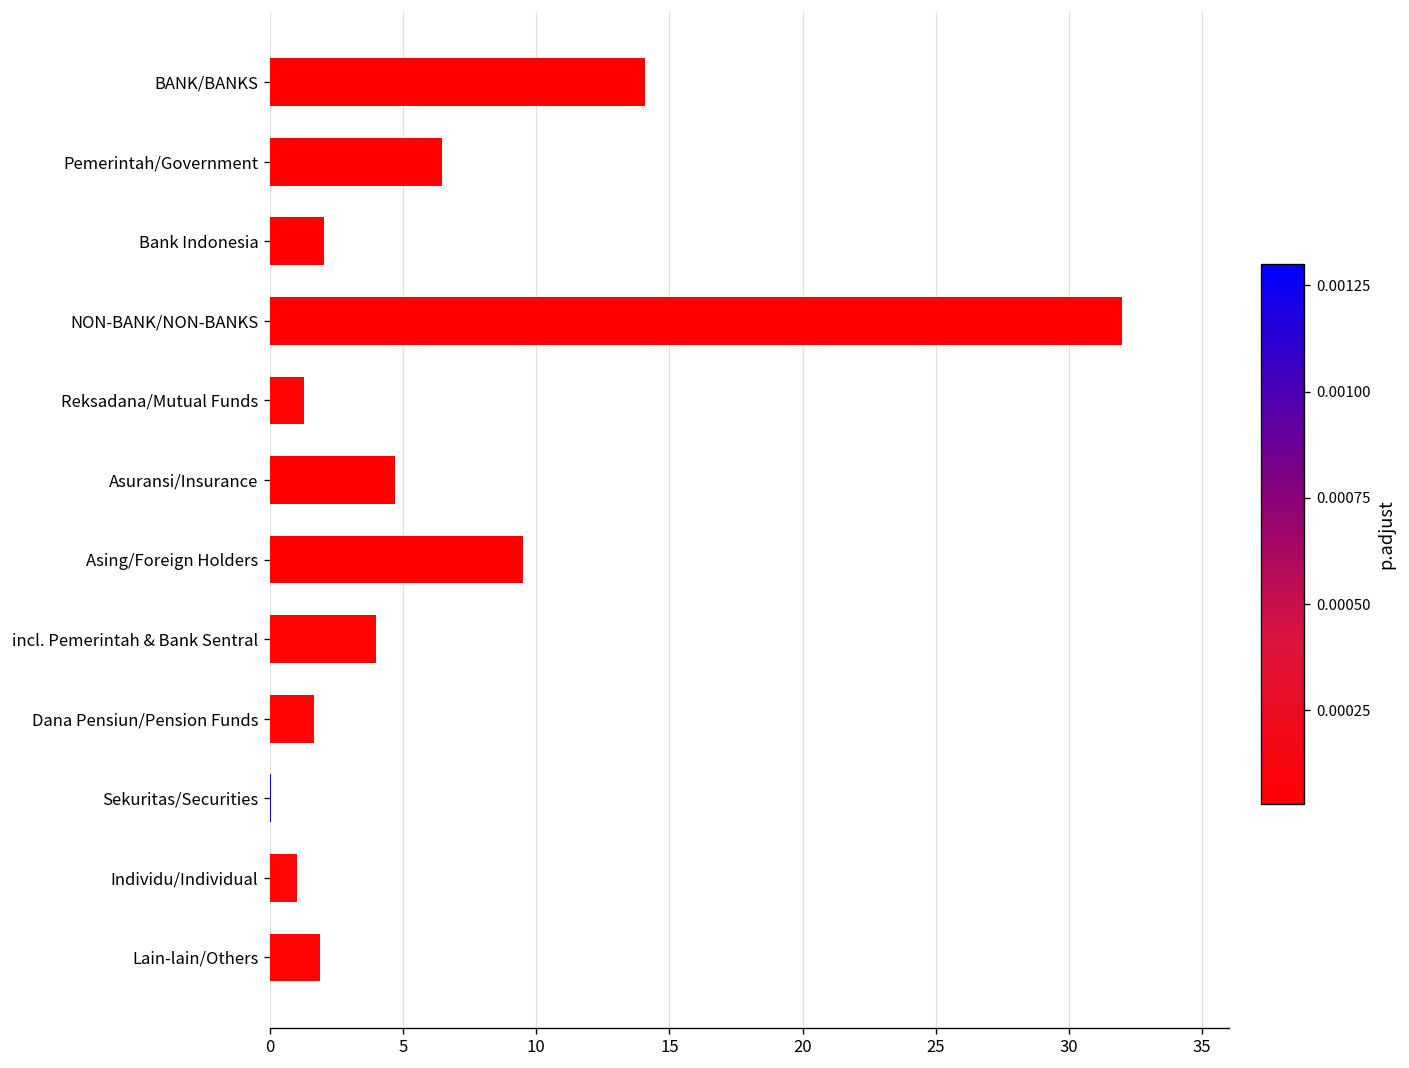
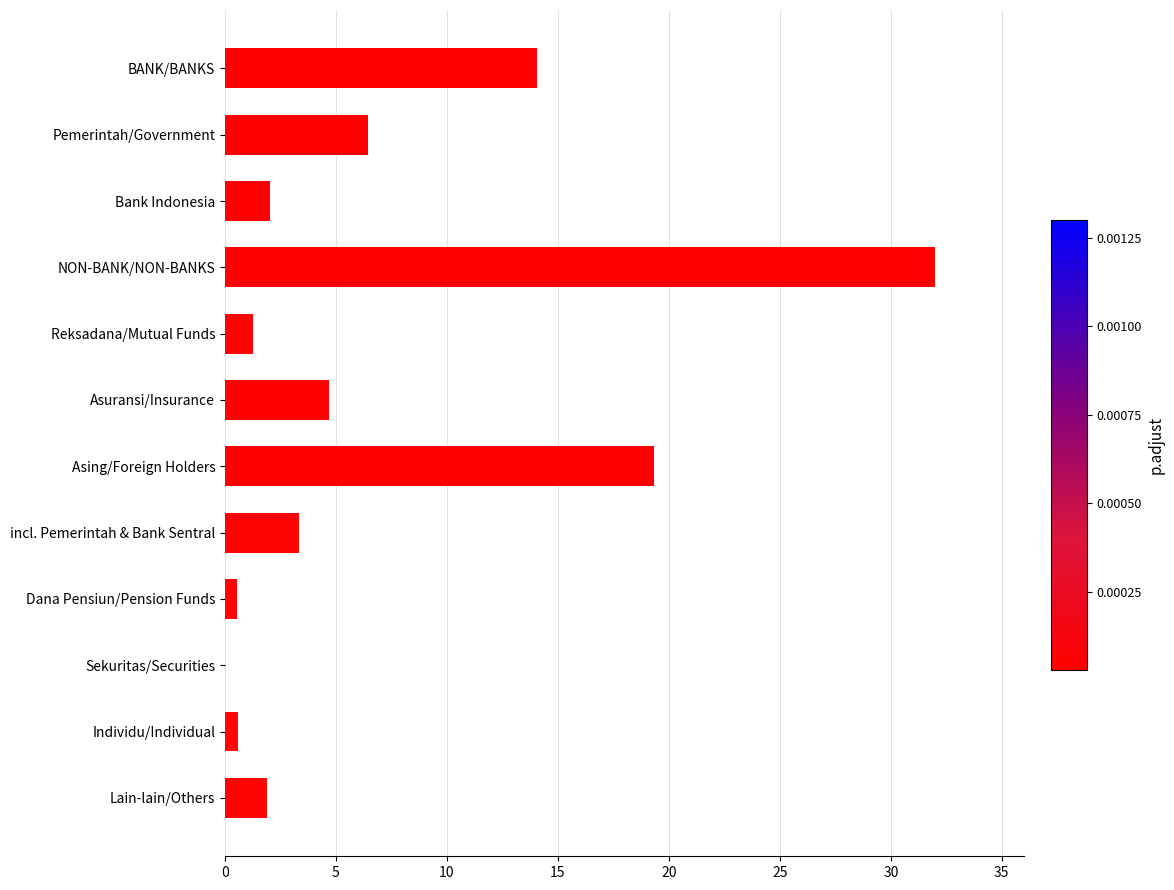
Asing/Foreign Holders: 9.5 -> 19.3
incl. Pemerintah & Bank Sentral: 4.0 -> 3.4
Dana Pensiun/Pension Funds: 1.7 -> 0.6
Individu/Individual: 1.0 -> 0.6
